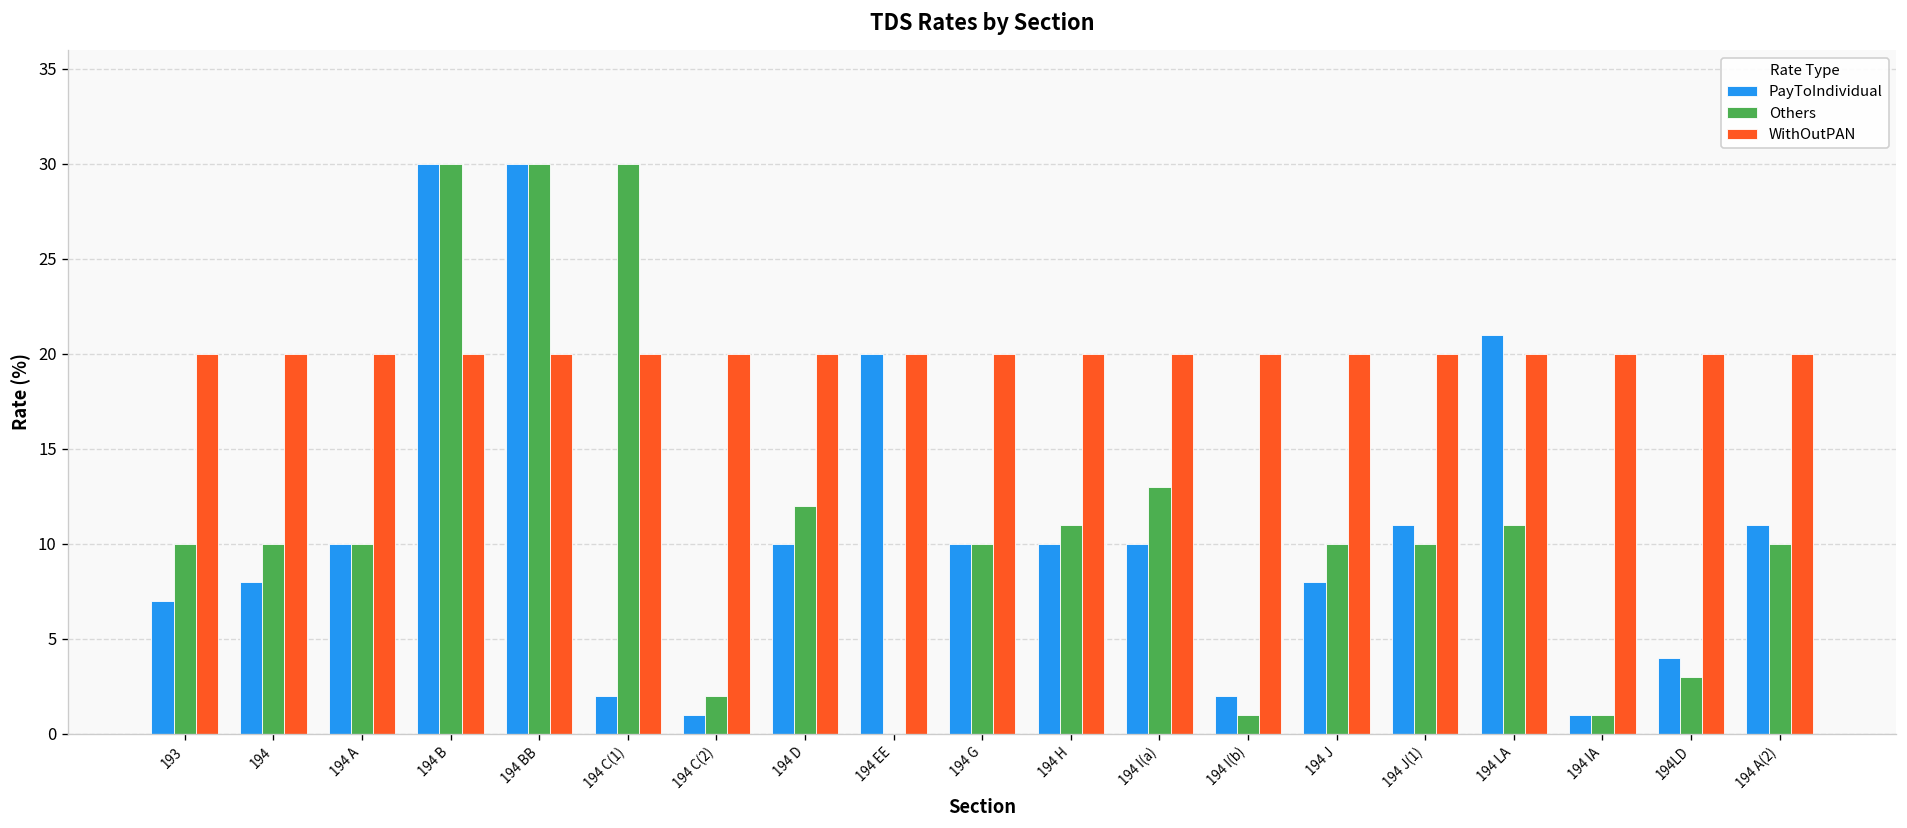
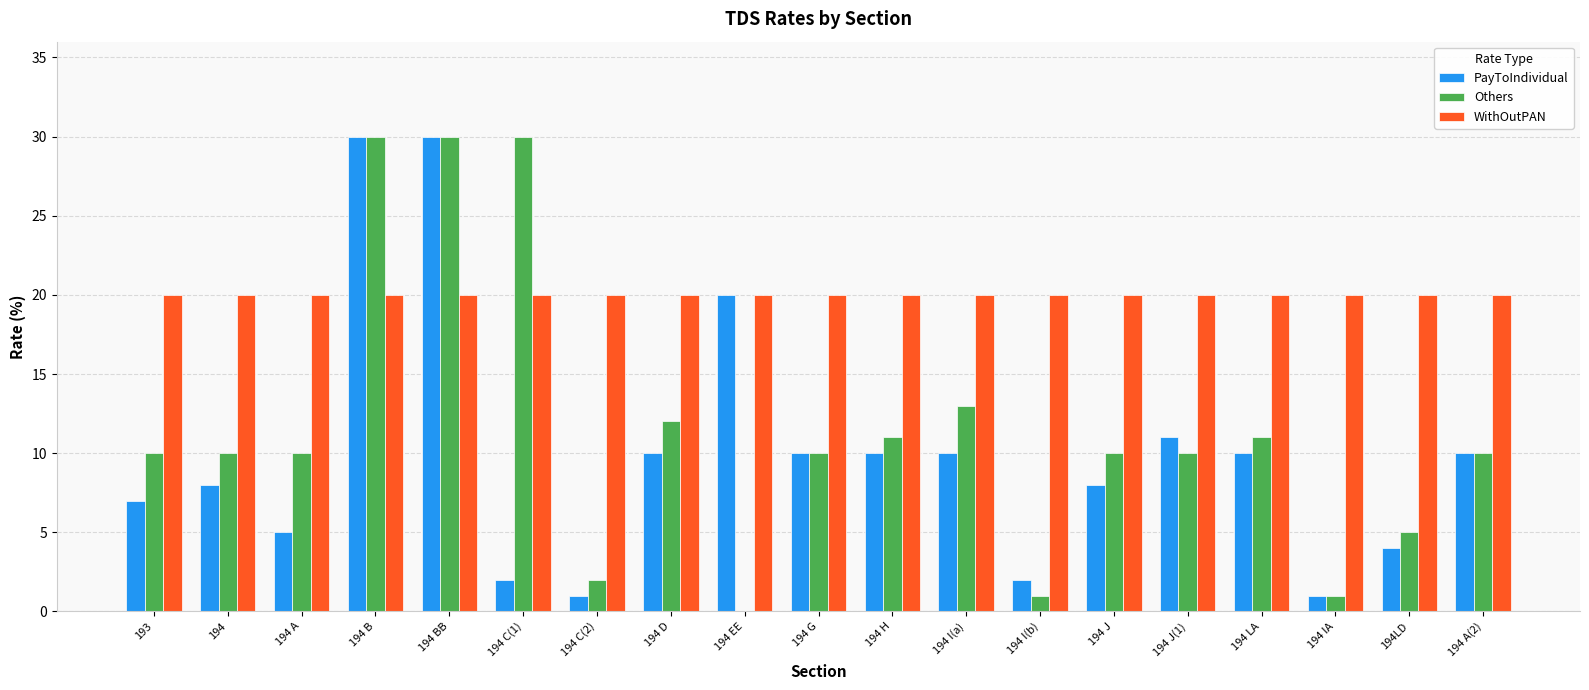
PayToIndividual, 194 A: 10 -> 5
PayToIndividual, 194 LA: 21 -> 10
Others, 194LD: 3 -> 5
PayToIndividual, 194 A(2): 11 -> 10
